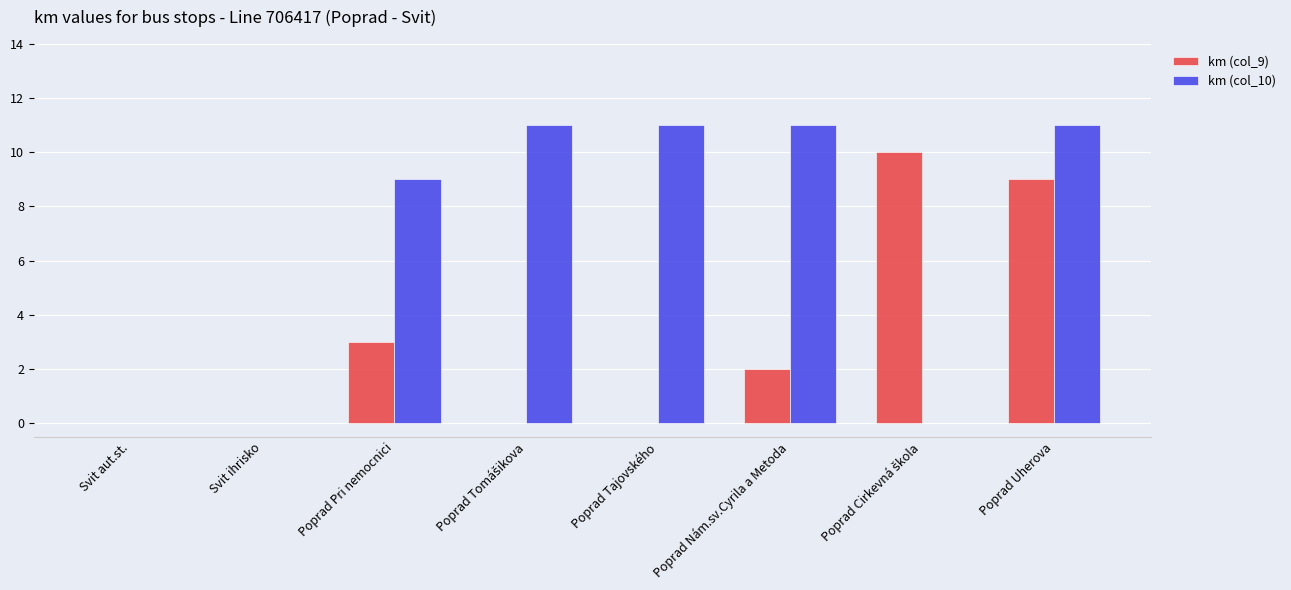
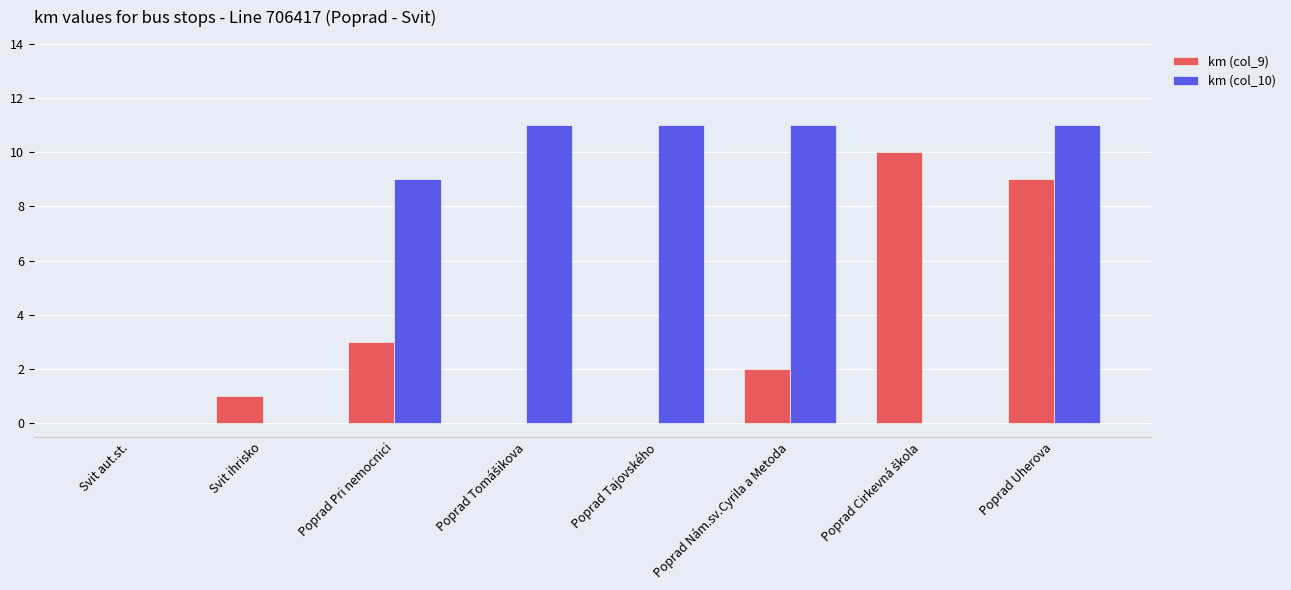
km (col_9), Svit ihrisko: 0 -> 1
